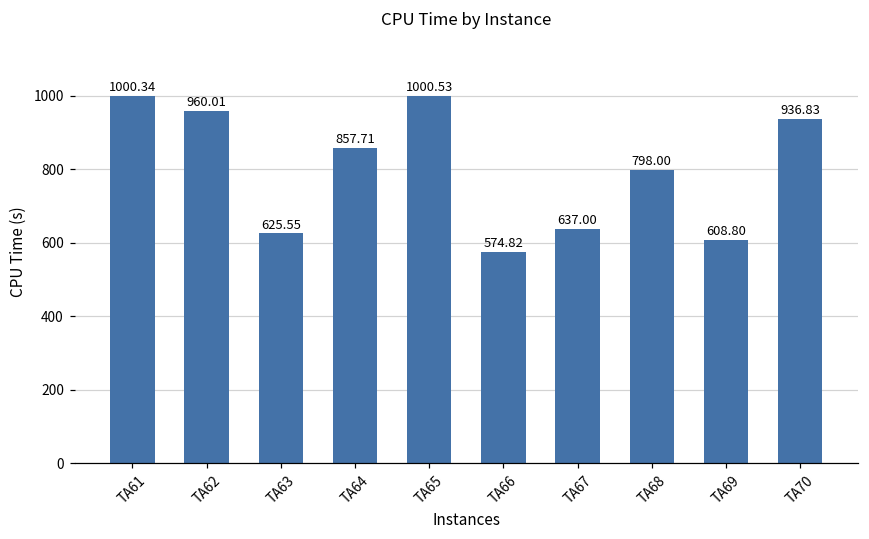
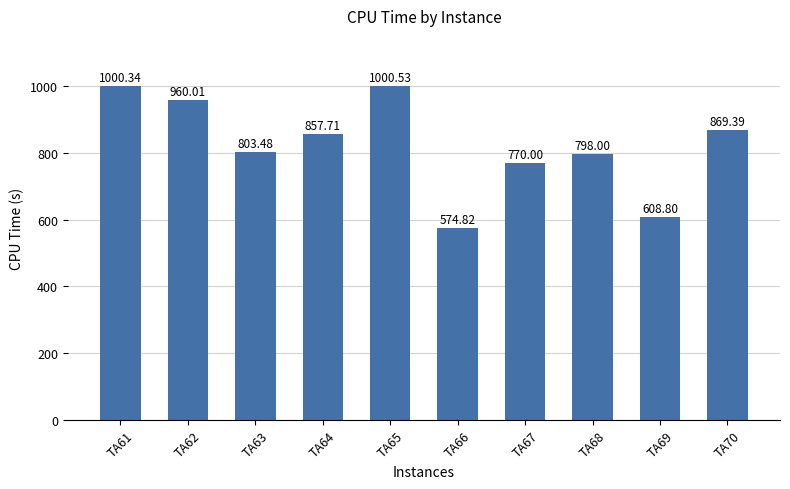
TA63: 625.55 -> 803.48
TA67: 637.00 -> 770.00
TA70: 936.83 -> 869.39
